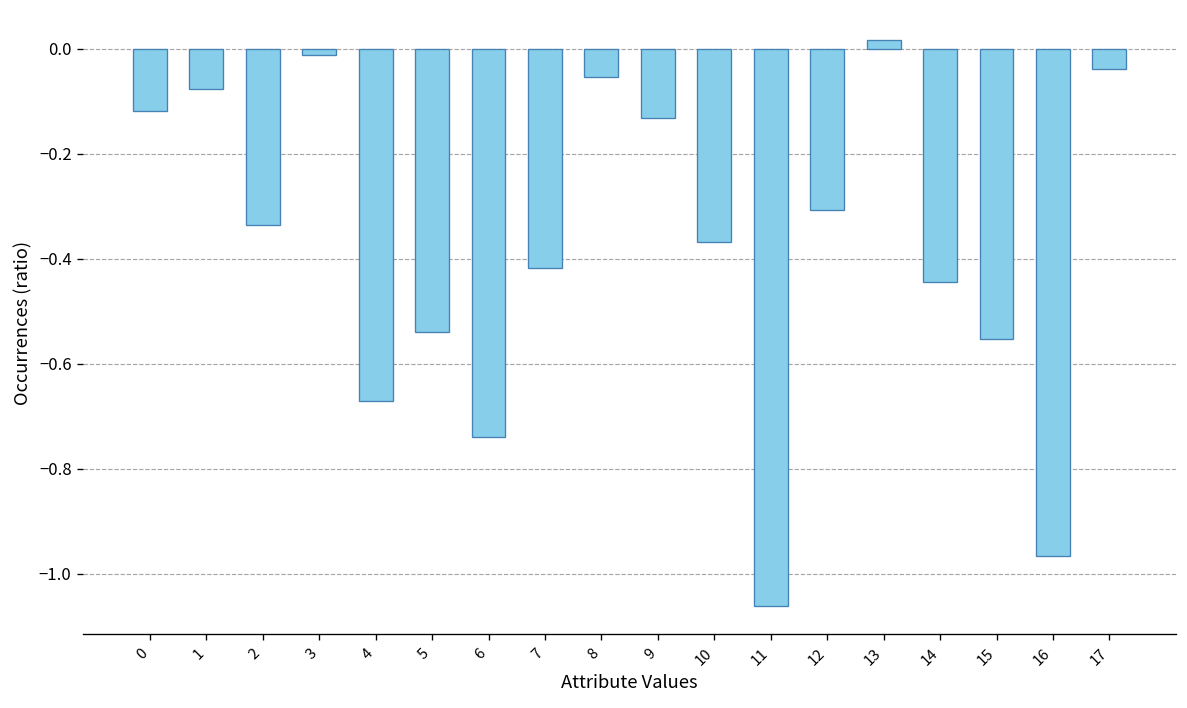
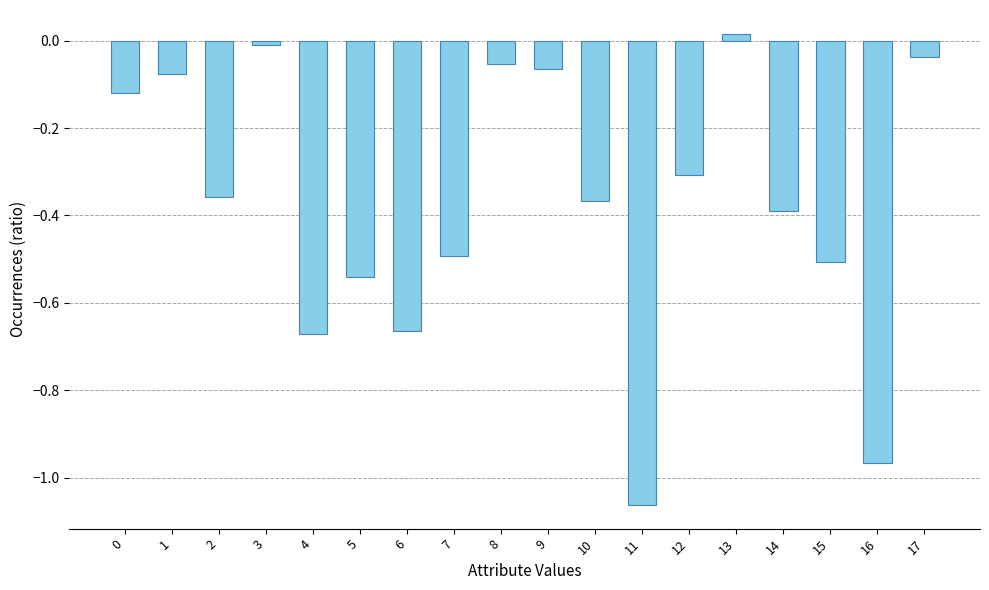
2: -0.34 -> -0.36
6: -0.74 -> -0.67
7: -0.42 -> -0.49
9: -0.13 -> -0.07
14: -0.44 -> -0.39
15: -0.55 -> -0.51
